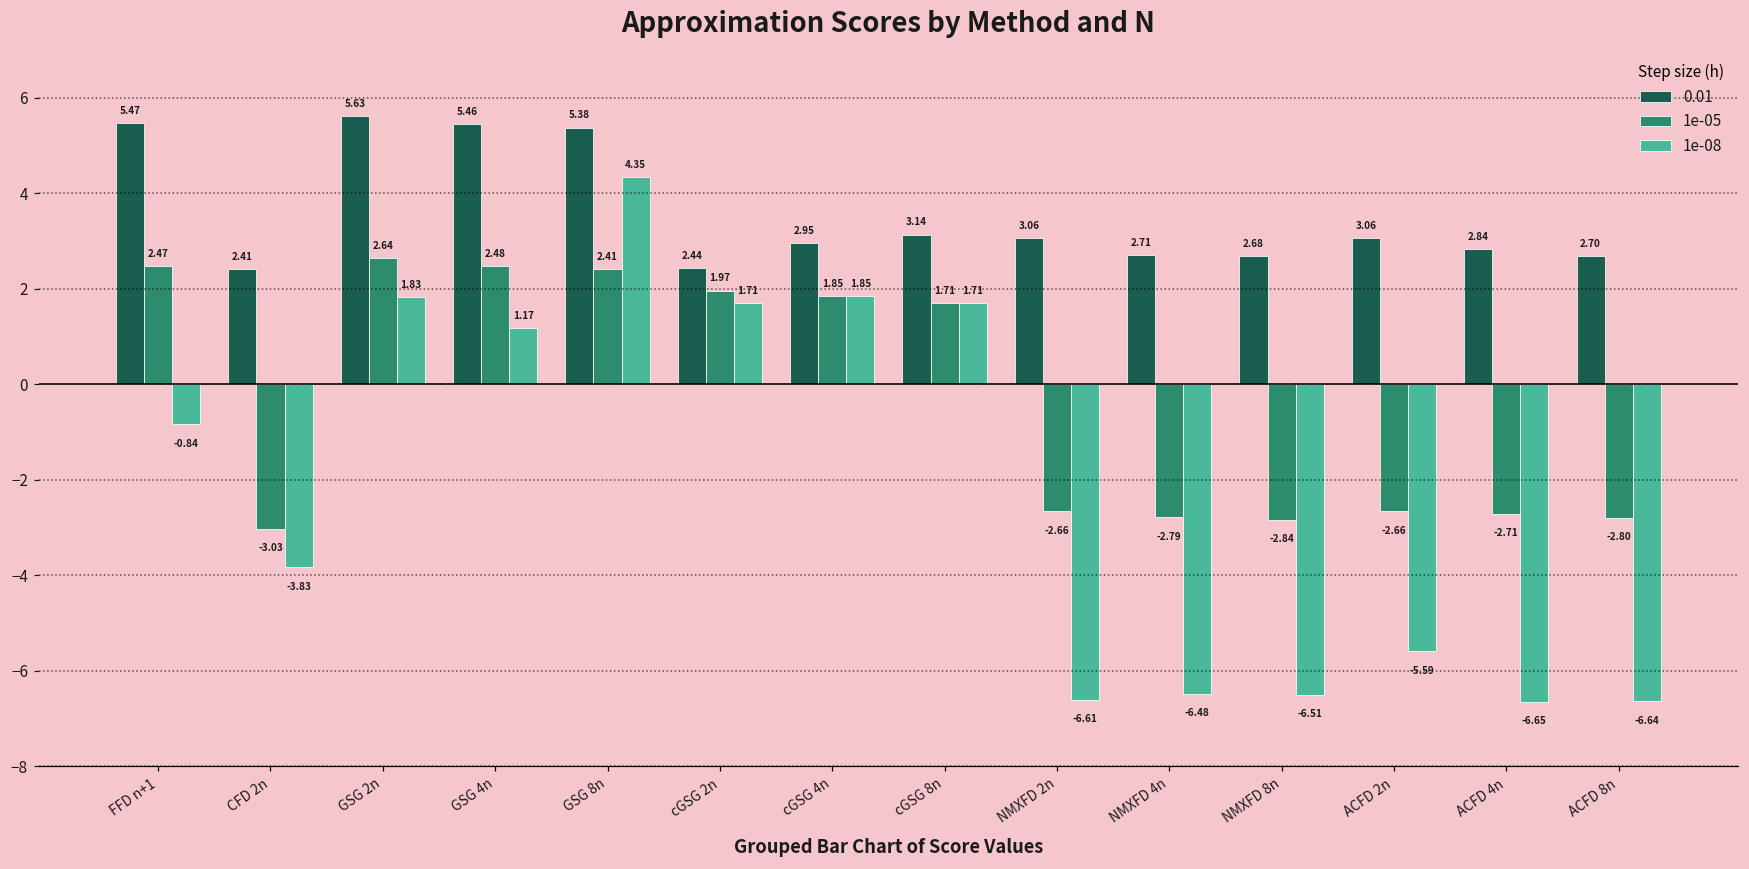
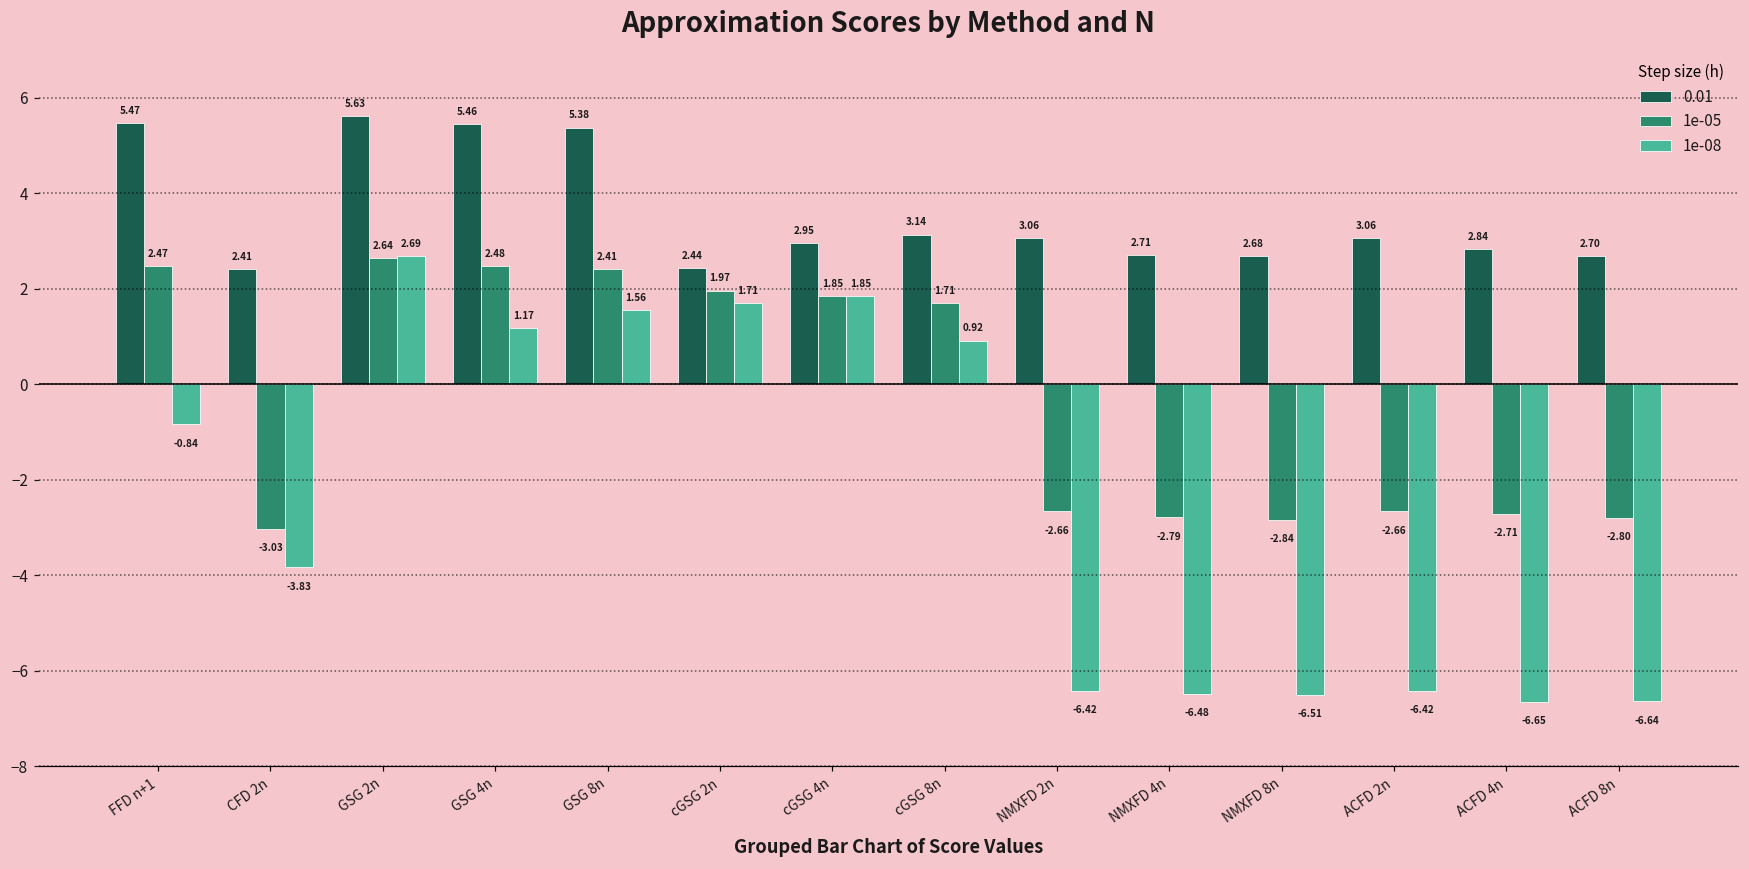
1e-08, GSG 2n: 1.83 -> 2.69
1e-08, GSG 8n: 4.35 -> 1.56
1e-08, cGSG 8n: 1.71 -> 0.92
1e-08, NMXFD 2n: -6.61 -> -6.42
1e-08, ACFD 2n: -5.59 -> -6.42
